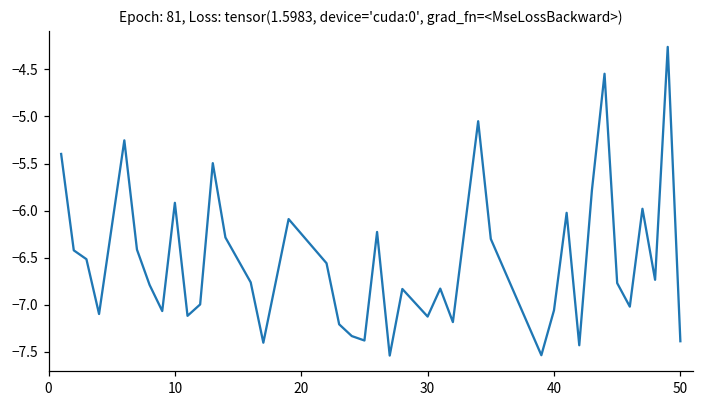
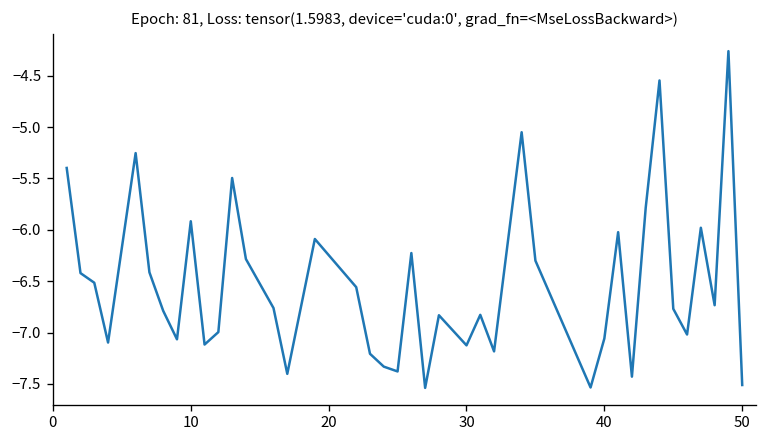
50: -7.4 -> -7.5
